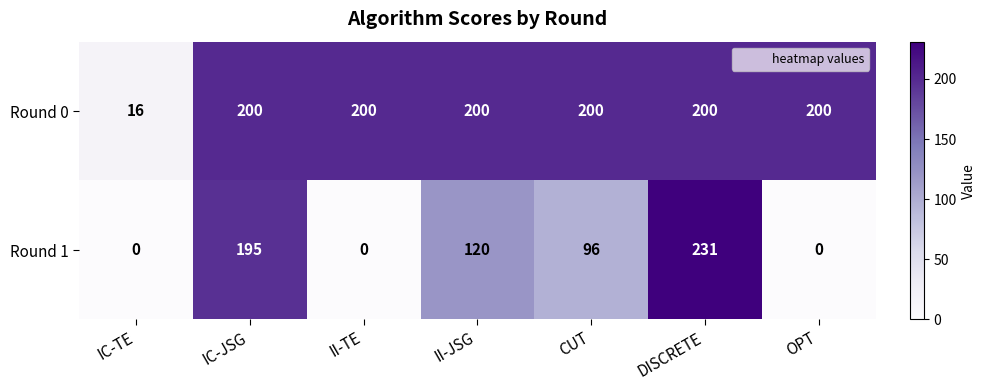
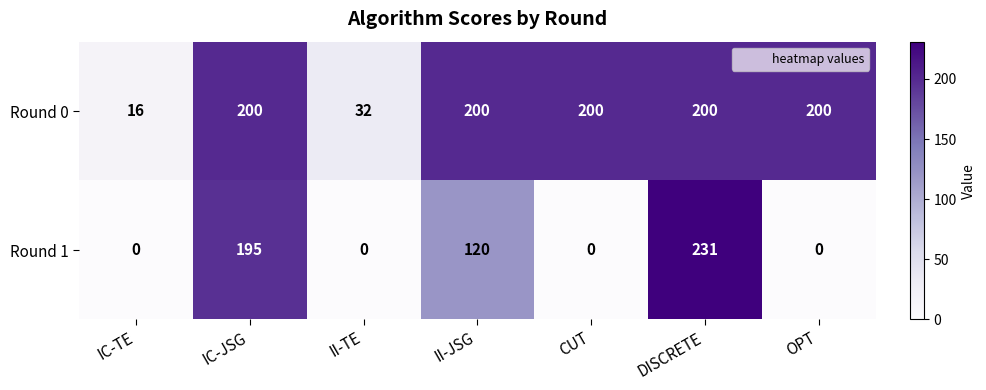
Round 0, II-TE: 200 -> 32
Round 1, CUT: 96 -> 0
